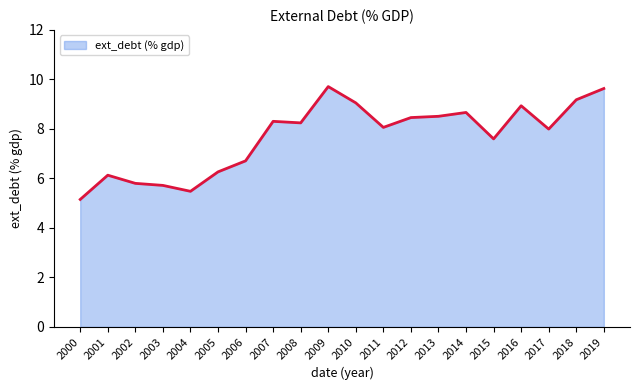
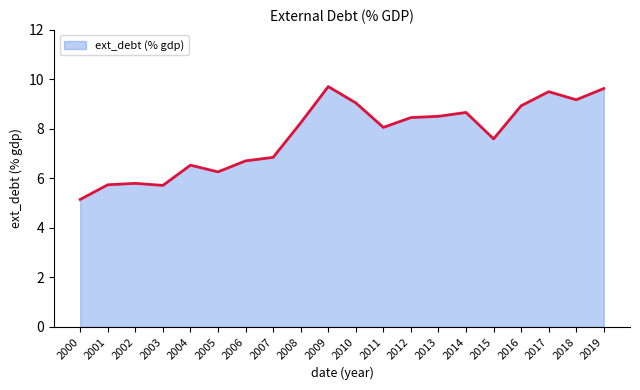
2001: 6.1 -> 5.7
2004: 5.5 -> 6.5
2007: 8.3 -> 6.8
2017: 8.0 -> 9.5
